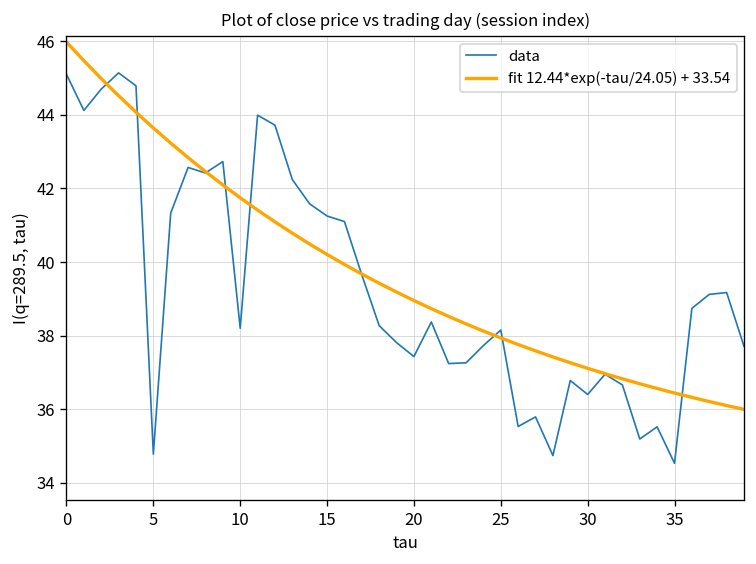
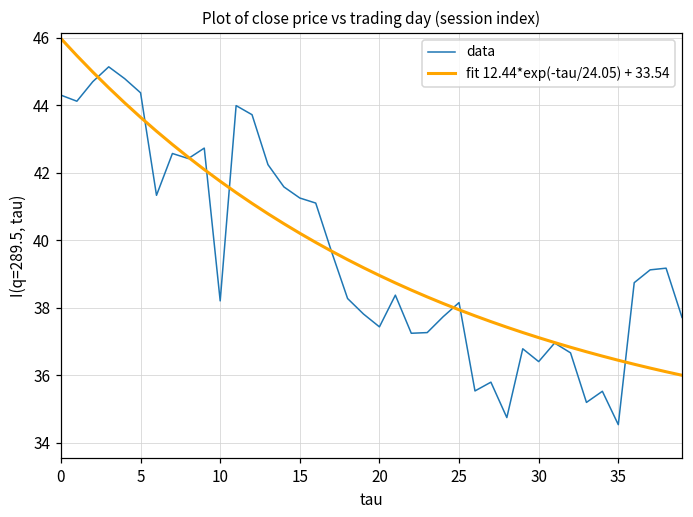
data, 0: 45.1 -> 44.3
data, 5: 34.8 -> 44.4
